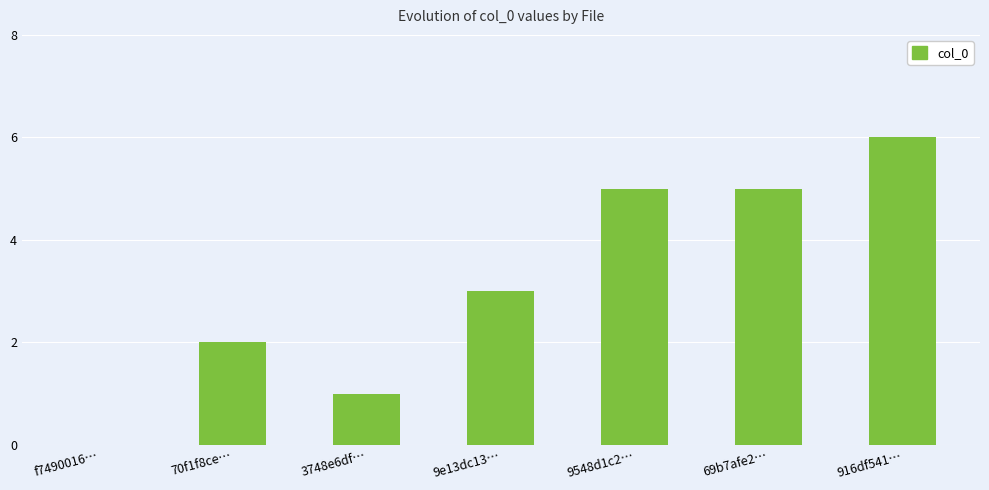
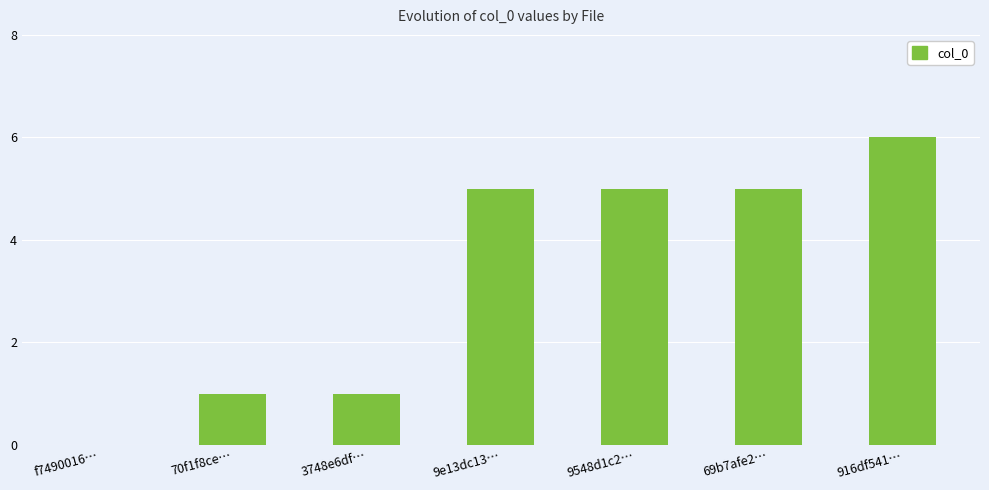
70f1f8ce…: 2 -> 1
9e13dc13…: 3 -> 5
